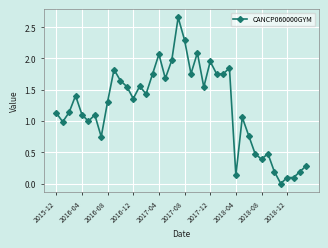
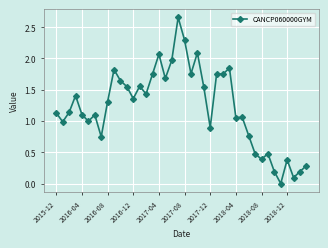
2017-12: 2.0 -> 0.9
2018-04: 0.1 -> 1.1
2018-12: 0.1 -> 0.4
